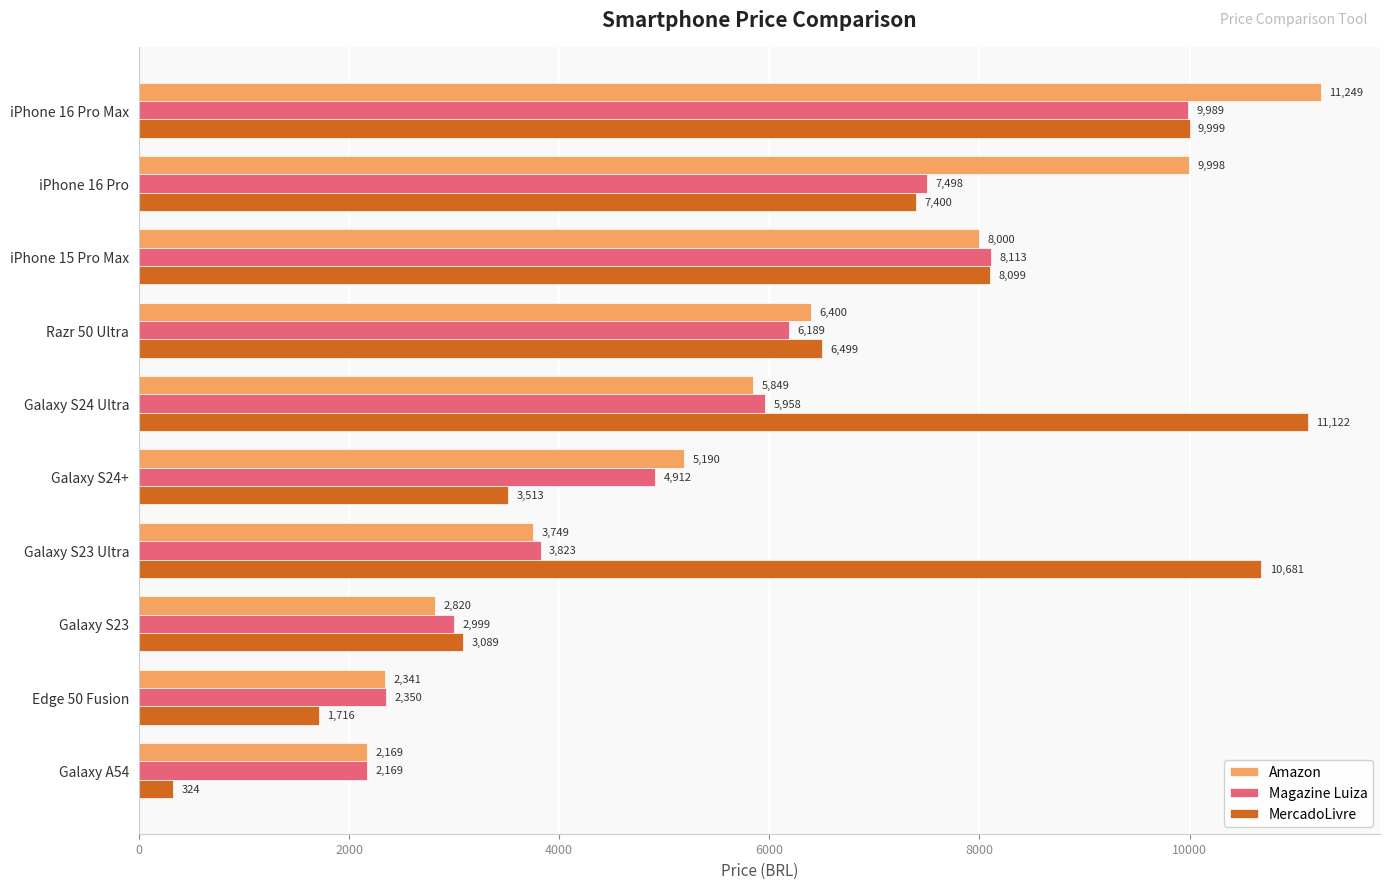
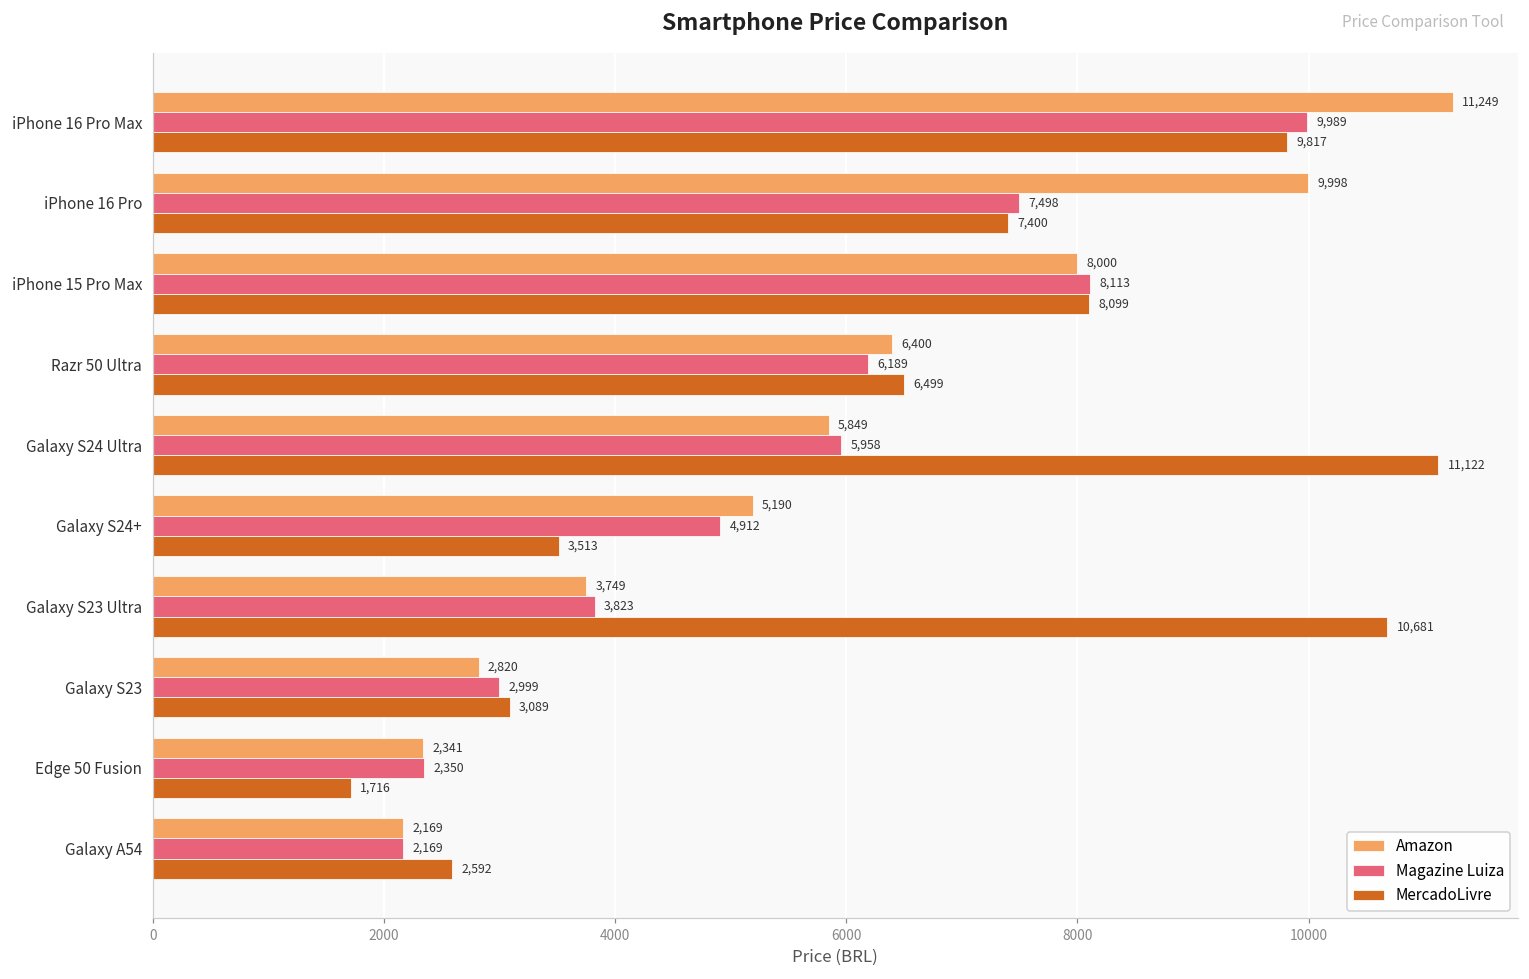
MercadoLivre, iPhone 16 Pro Max: 9,999 -> 9,817
MercadoLivre, Galaxy A54: 324 -> 2,592
